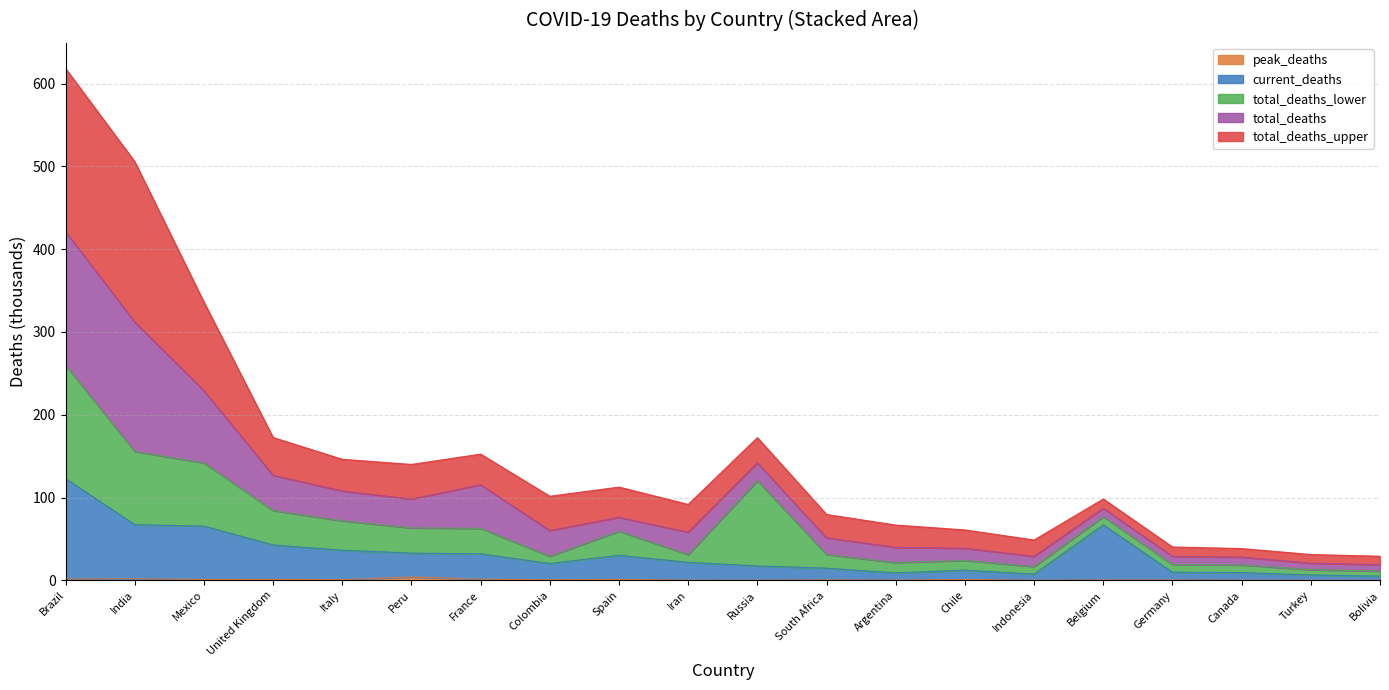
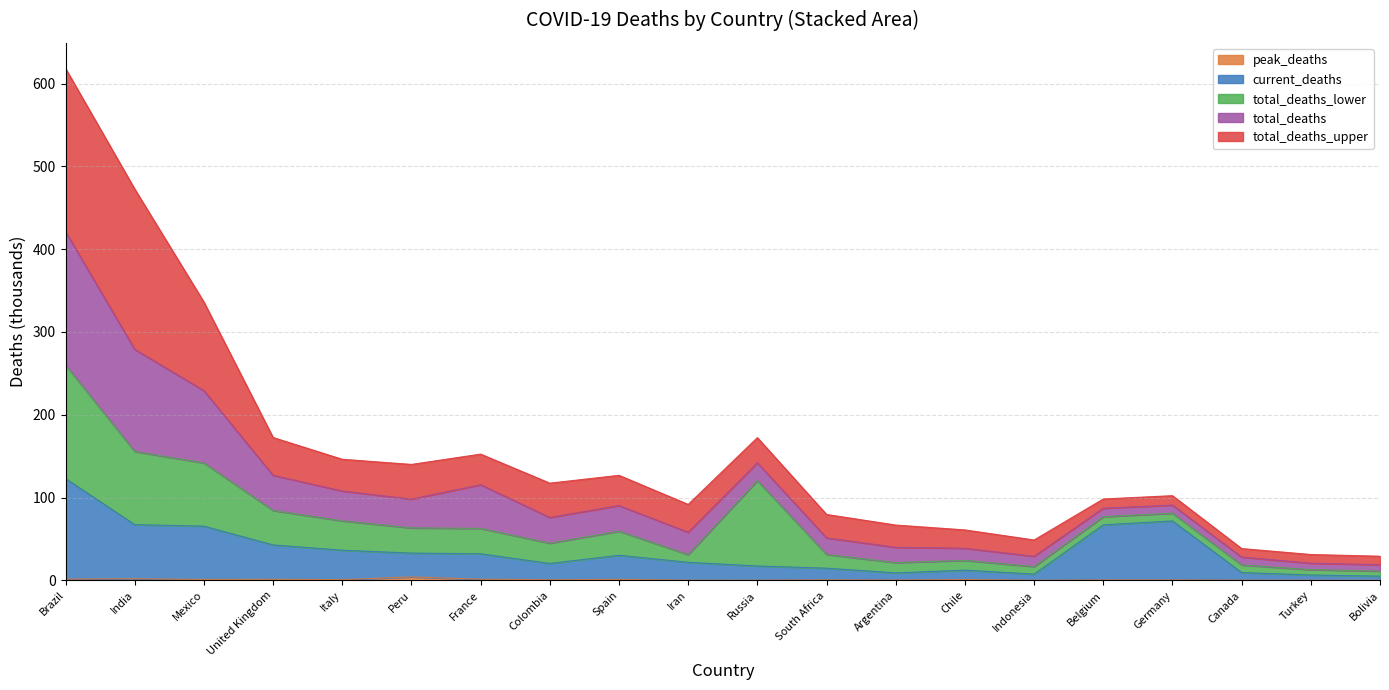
total_deaths, India: 160 -> 120
total_deaths_lower, Colombia: 10 -> 20
total_deaths, Spain: 20 -> 30
current_deaths, Germany: 10 -> 70
